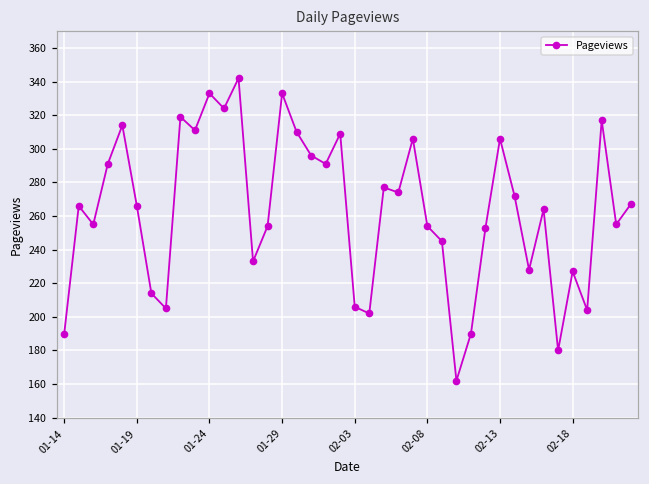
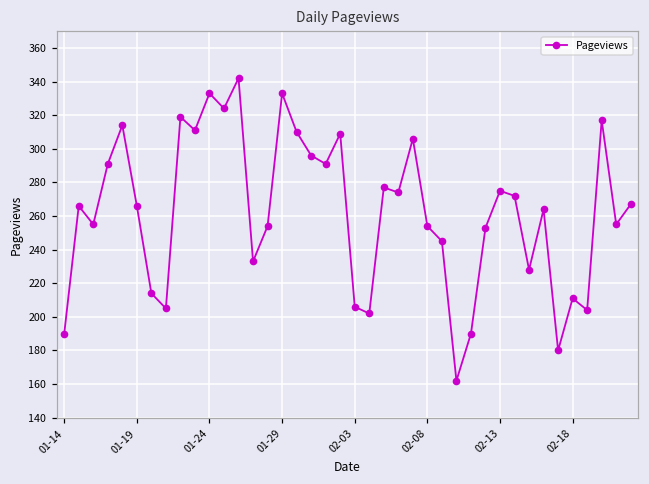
02-13: 306 -> 275
02-18: 227 -> 211
